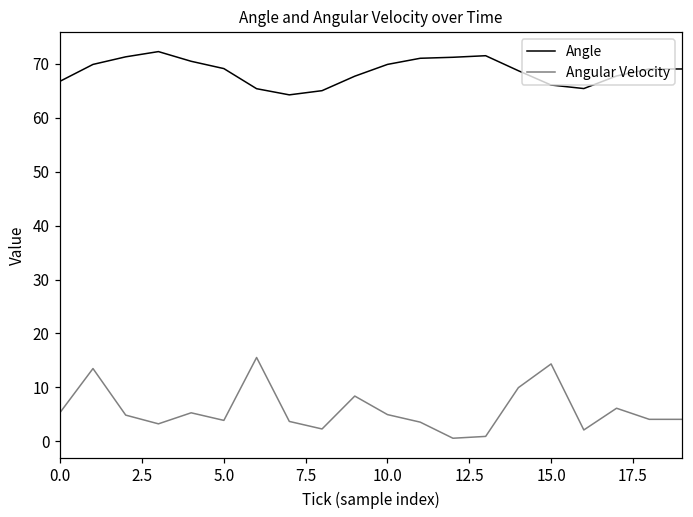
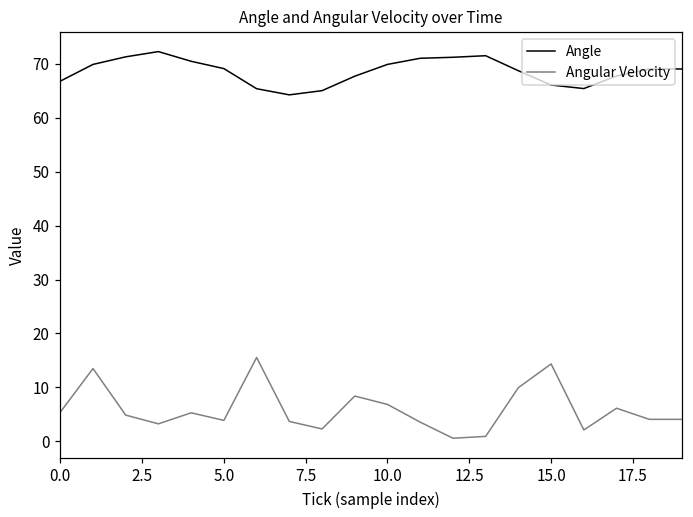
Angular Velocity, 10.0: 5 -> 7
